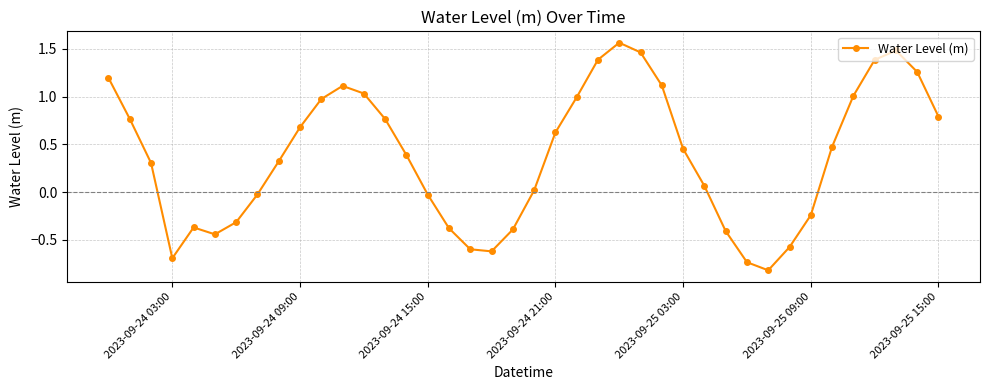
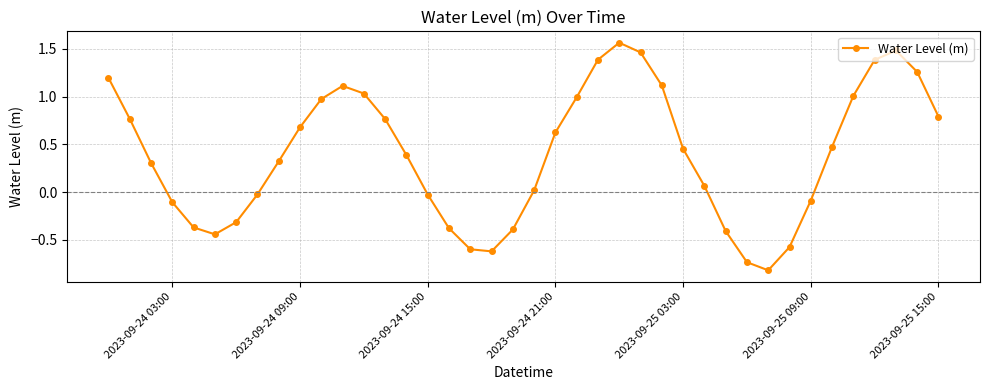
2023-09-24 03:00: -0.7 -> -0.1
2023-09-25 09:00: -0.2 -> -0.1
